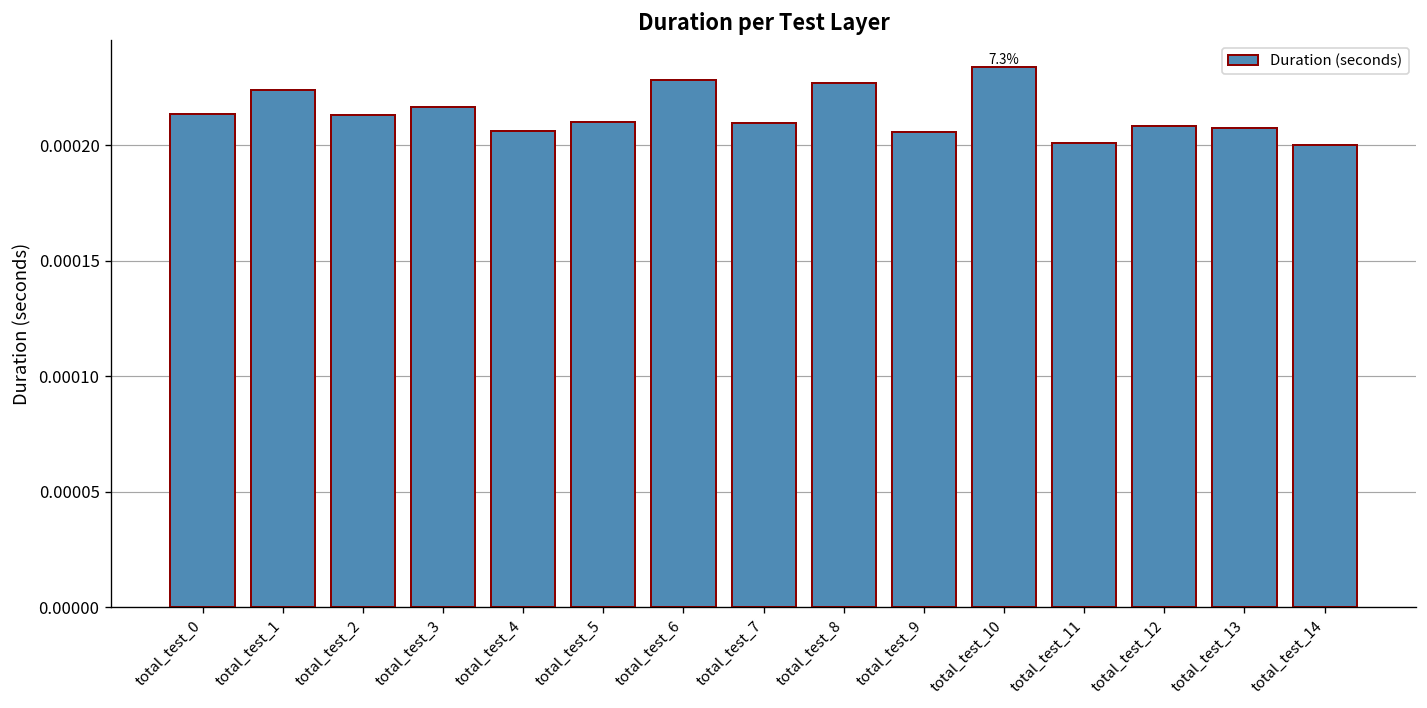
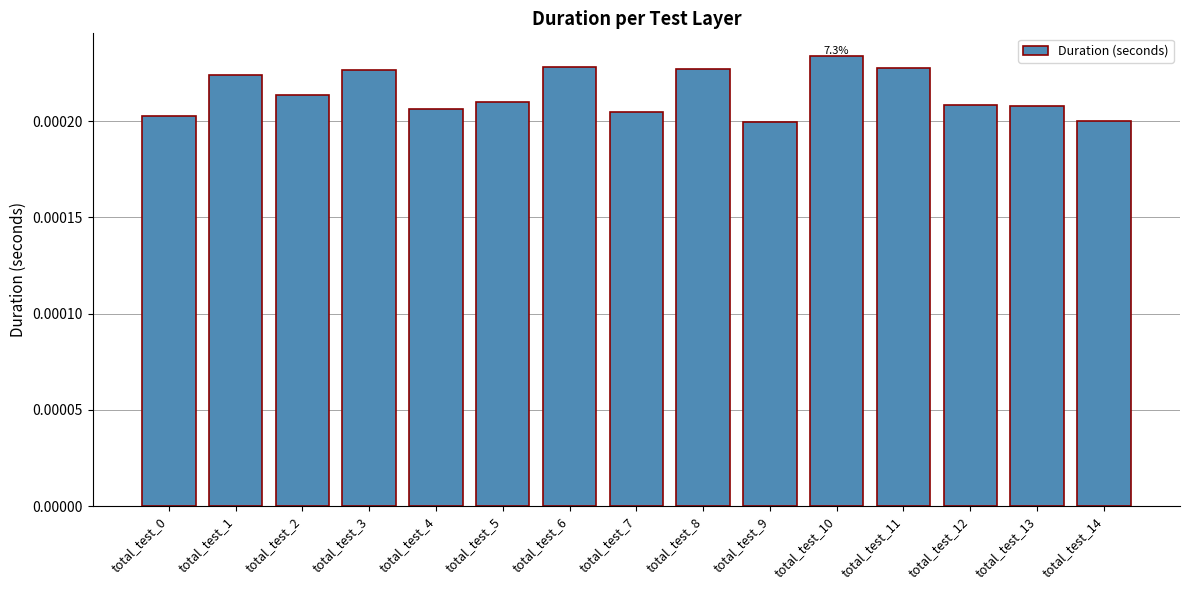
total_test_0: 0.000213 -> 0.000202
total_test_3: 0.000217 -> 0.000227
total_test_7: 0.000210 -> 0.000205
total_test_9: 0.000206 -> 0.000200
total_test_11: 0.000201 -> 0.000227
